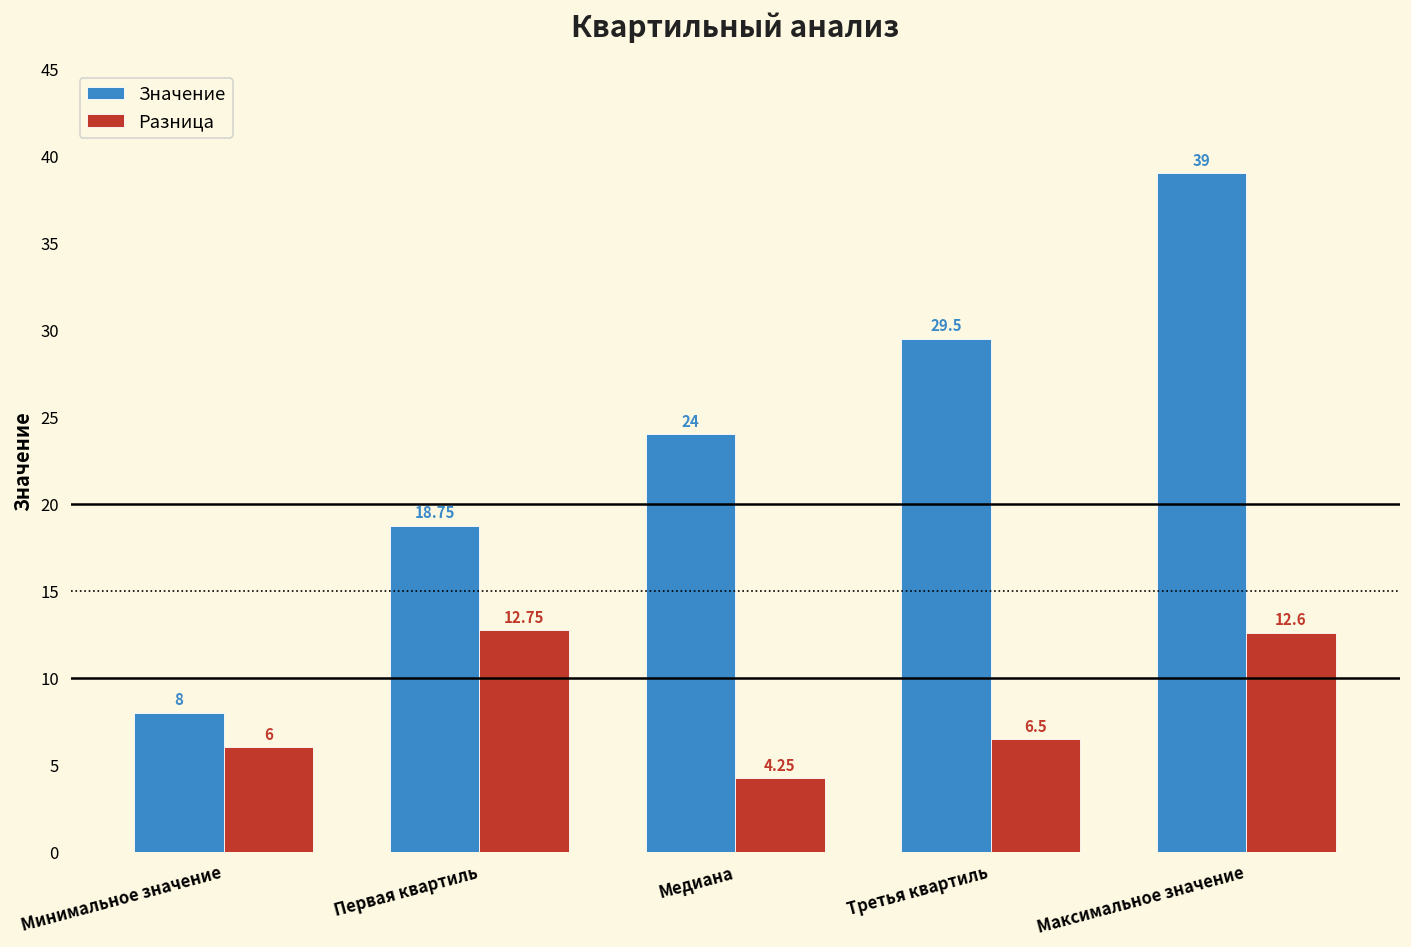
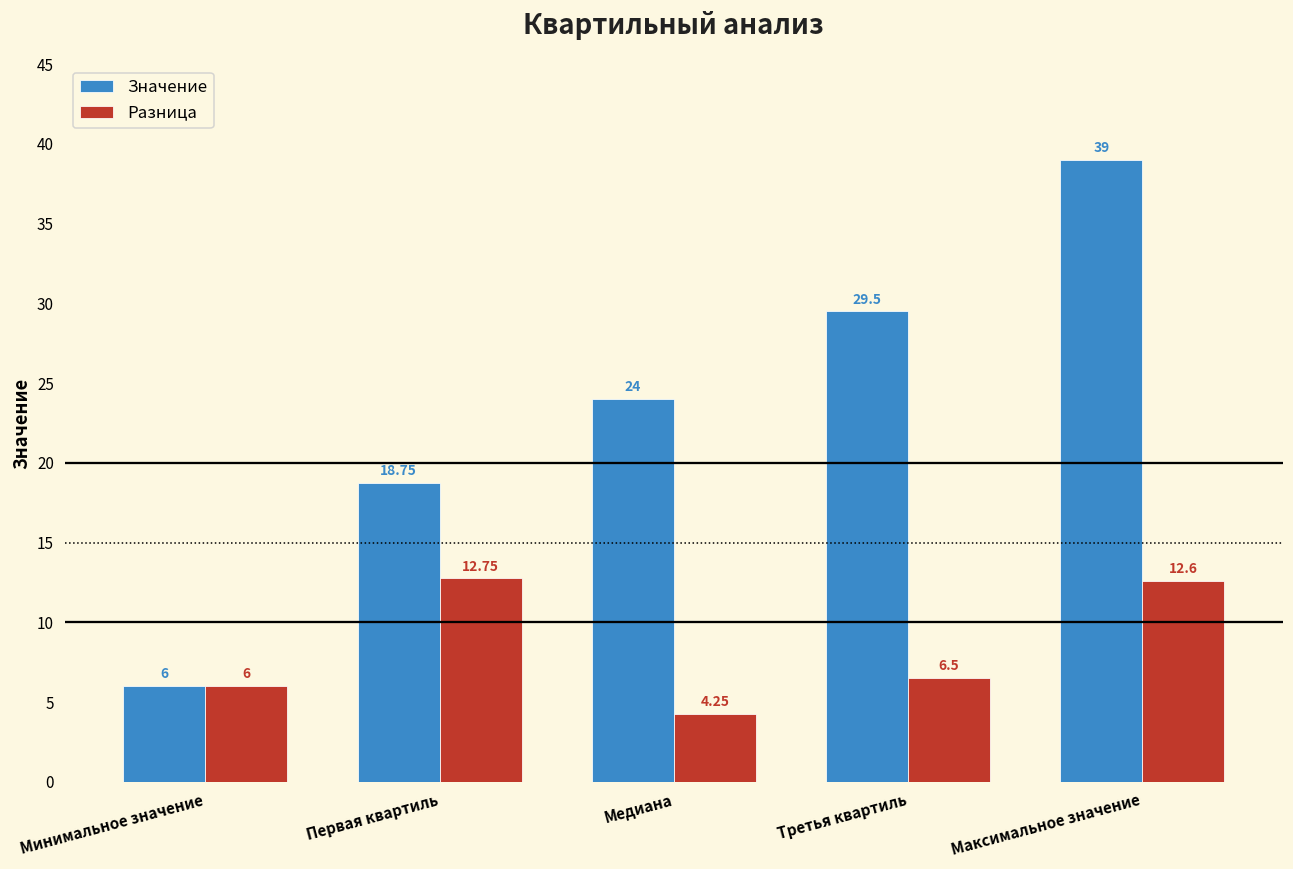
Значение, Минимальное значение: 8 -> 6
